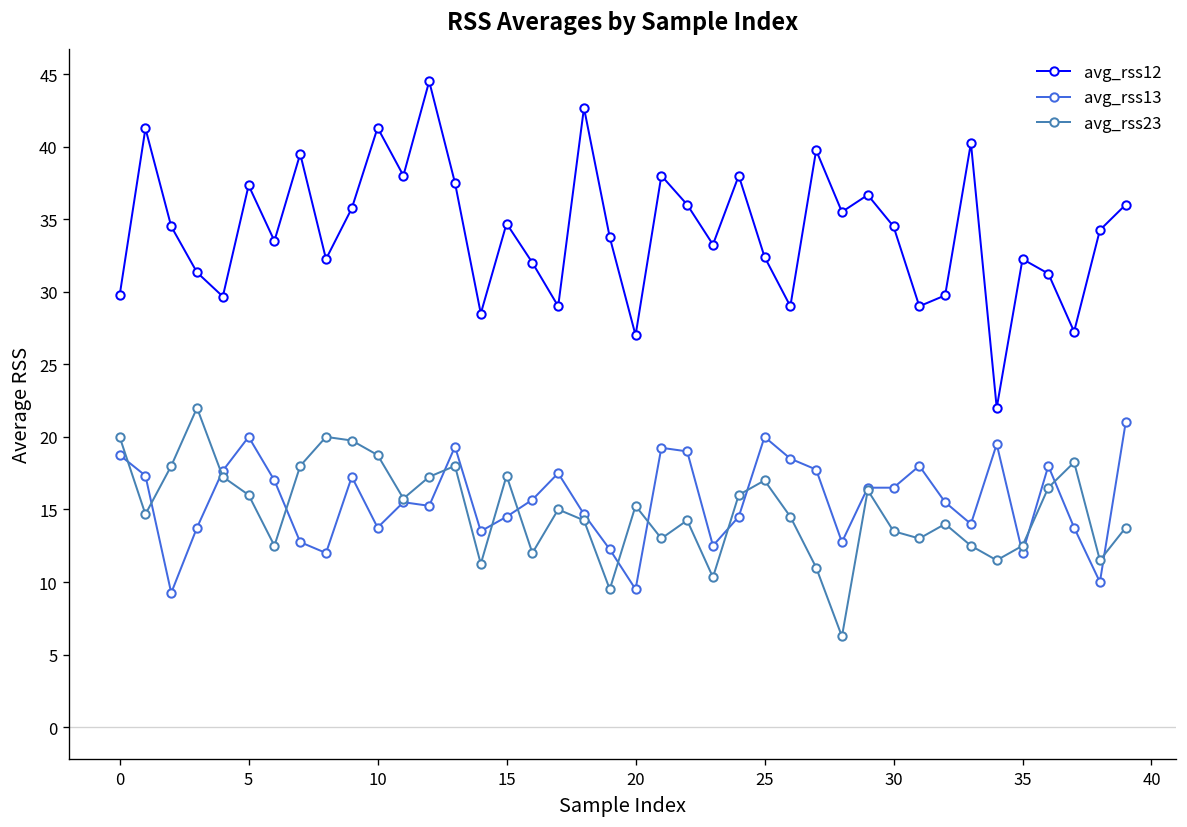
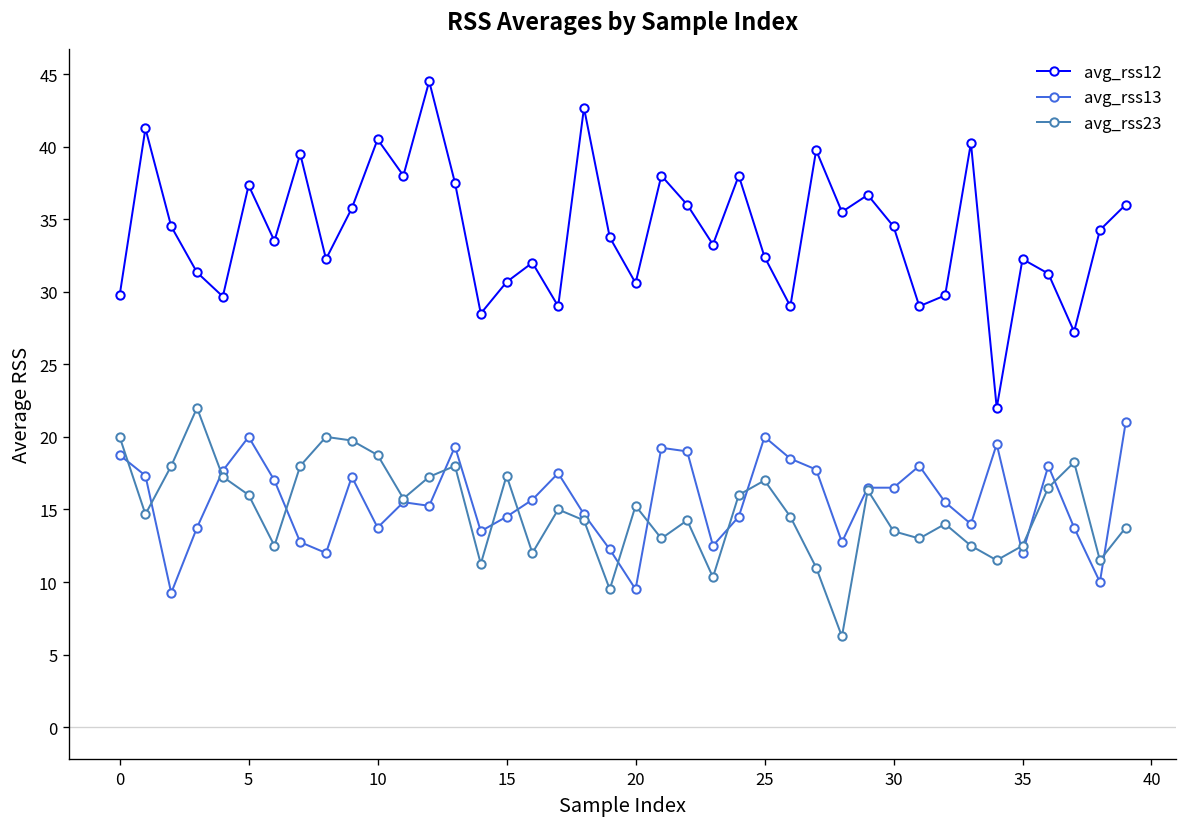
avg_rss12, 10: 41.3 -> 40.5
avg_rss12, 15: 34.7 -> 30.7
avg_rss12, 20: 27.0 -> 30.6
